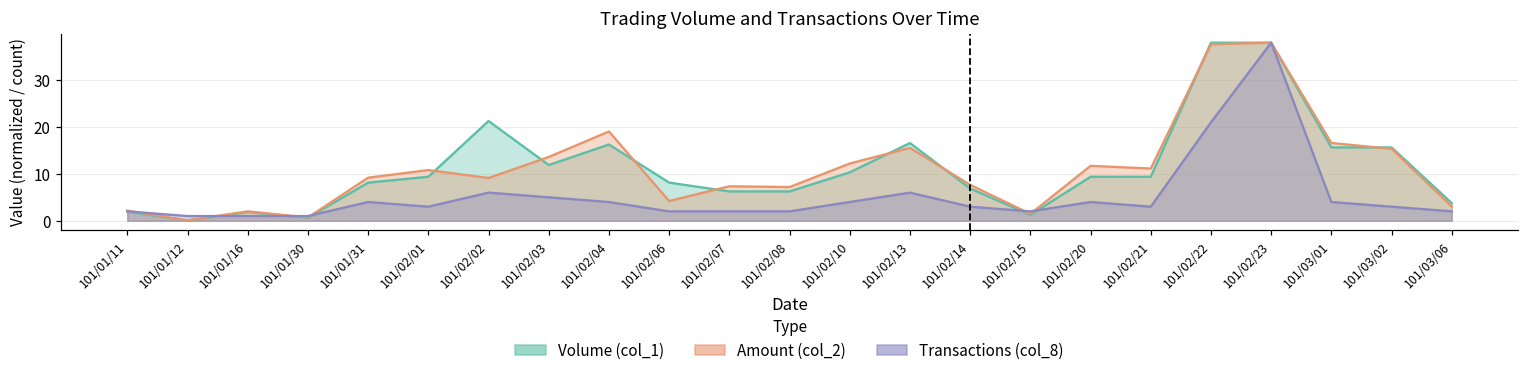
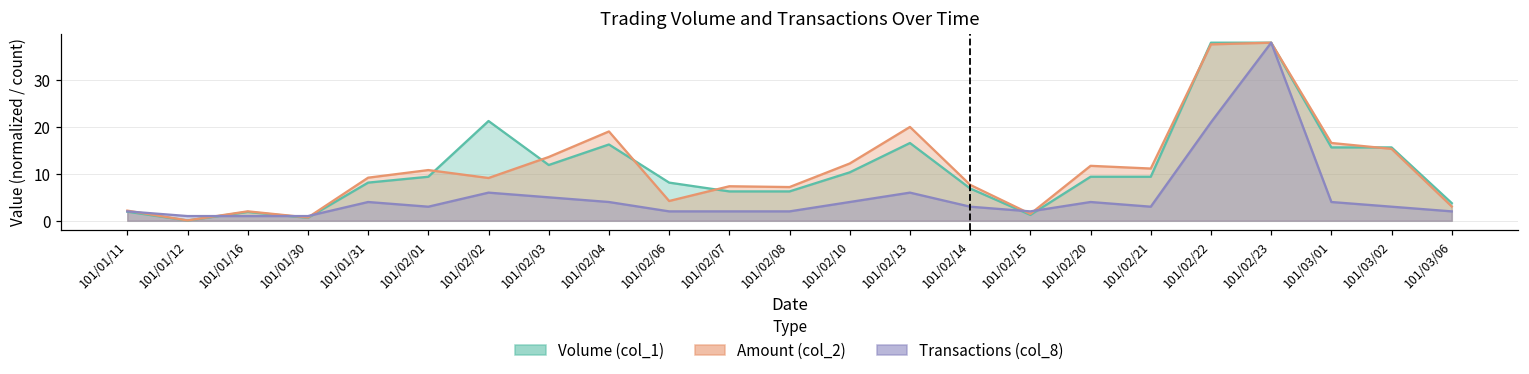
Amount (col_2), 101/02/13: 16 -> 20
